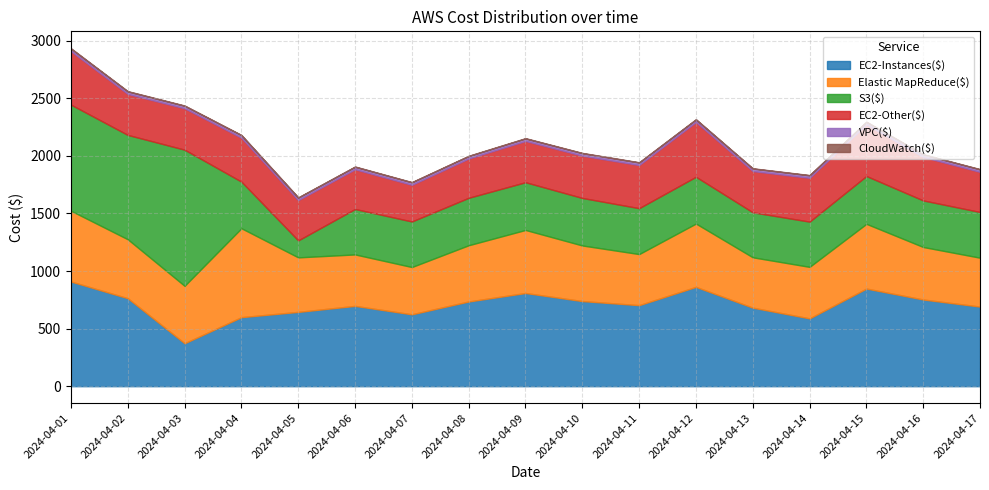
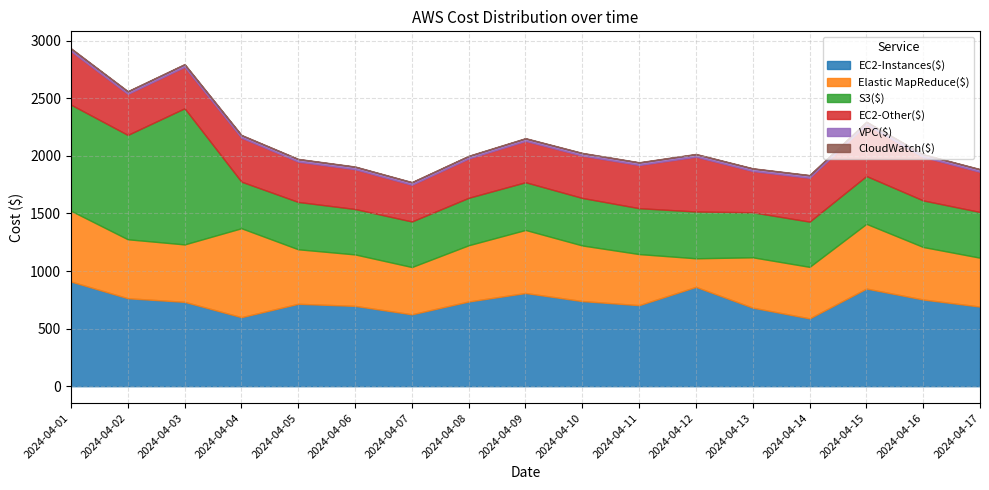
EC2-Instances($), 2024-04-03: 370 -> 730
EC2-Instances($), 2024-04-05: 650 -> 720
S3($), 2024-04-05: 150 -> 410
Elastic MapReduce($), 2024-04-12: 550 -> 250
